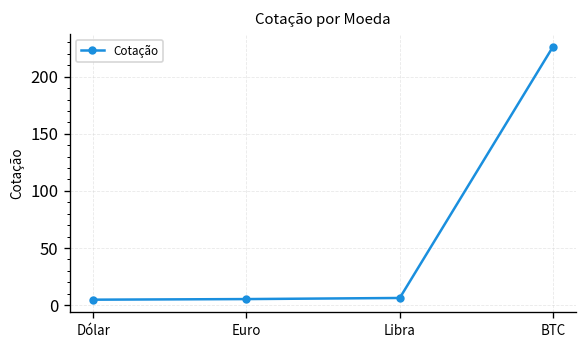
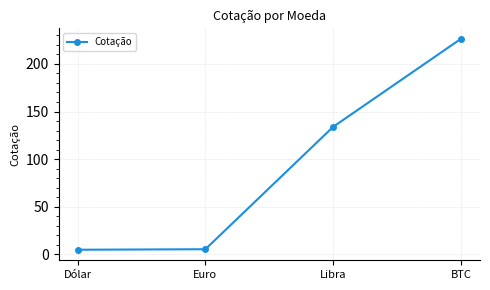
Libra: 10 -> 130
